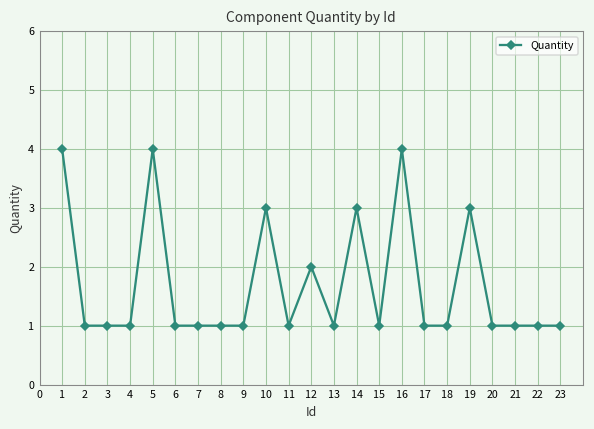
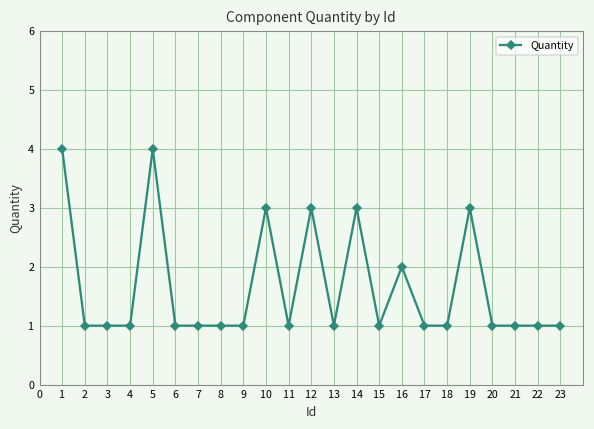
12: 2 -> 3
16: 4 -> 2
